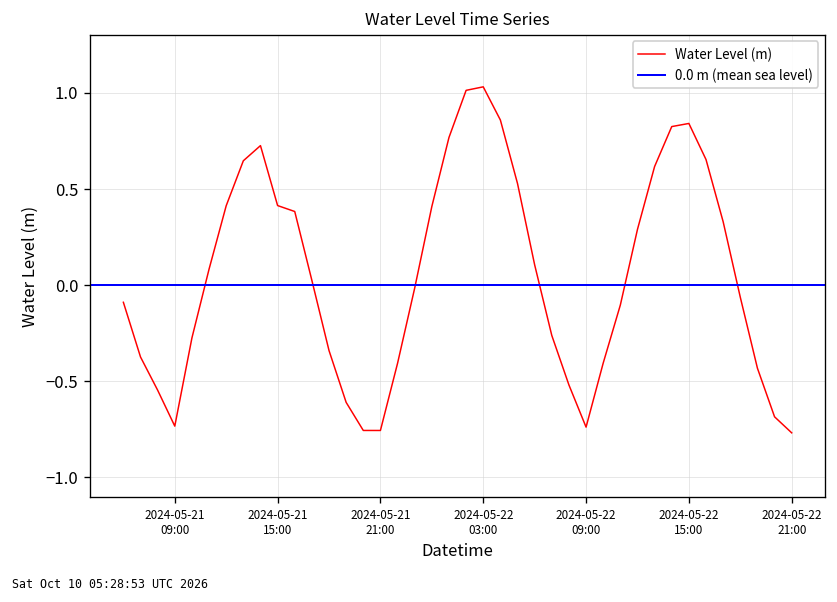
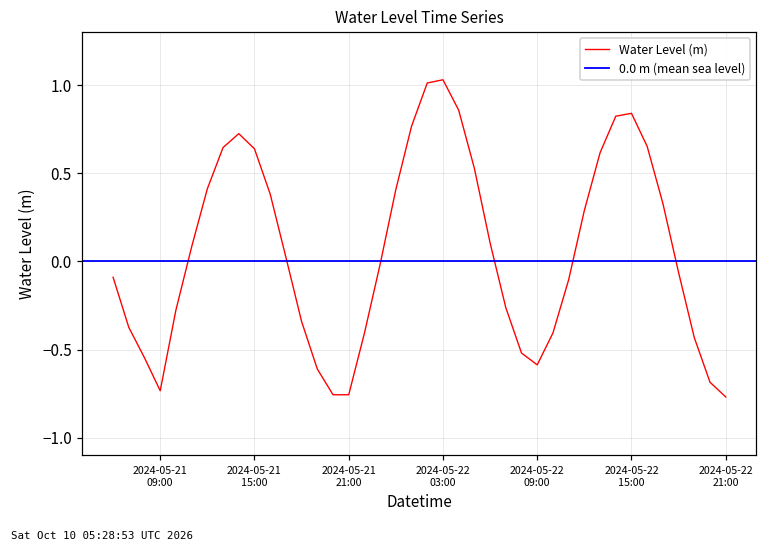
2024-05-21 15:00: 0.41 -> 0.64
2024-05-22 09:00: -0.74 -> -0.59
